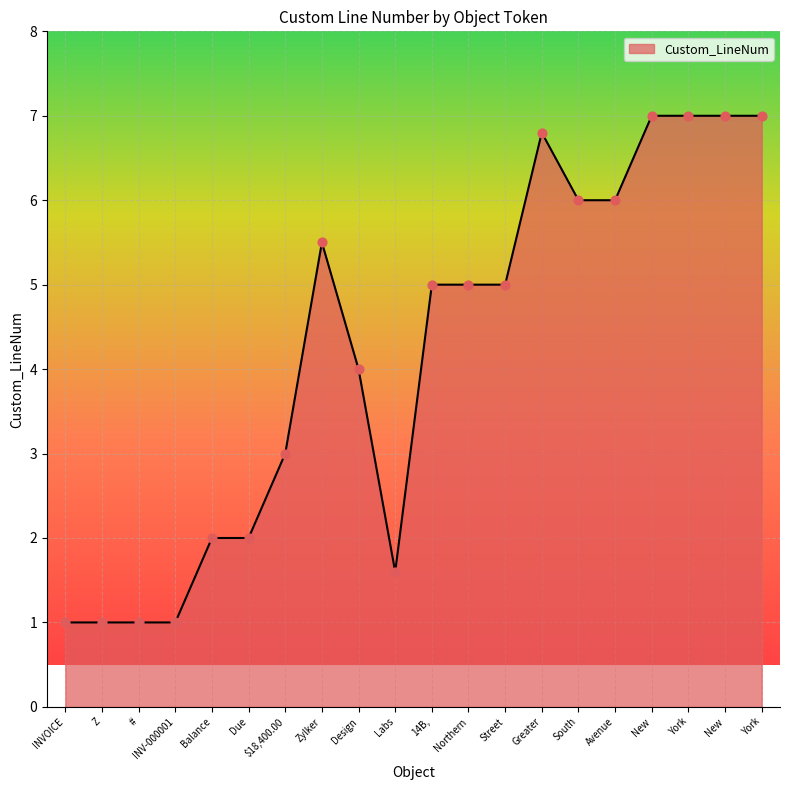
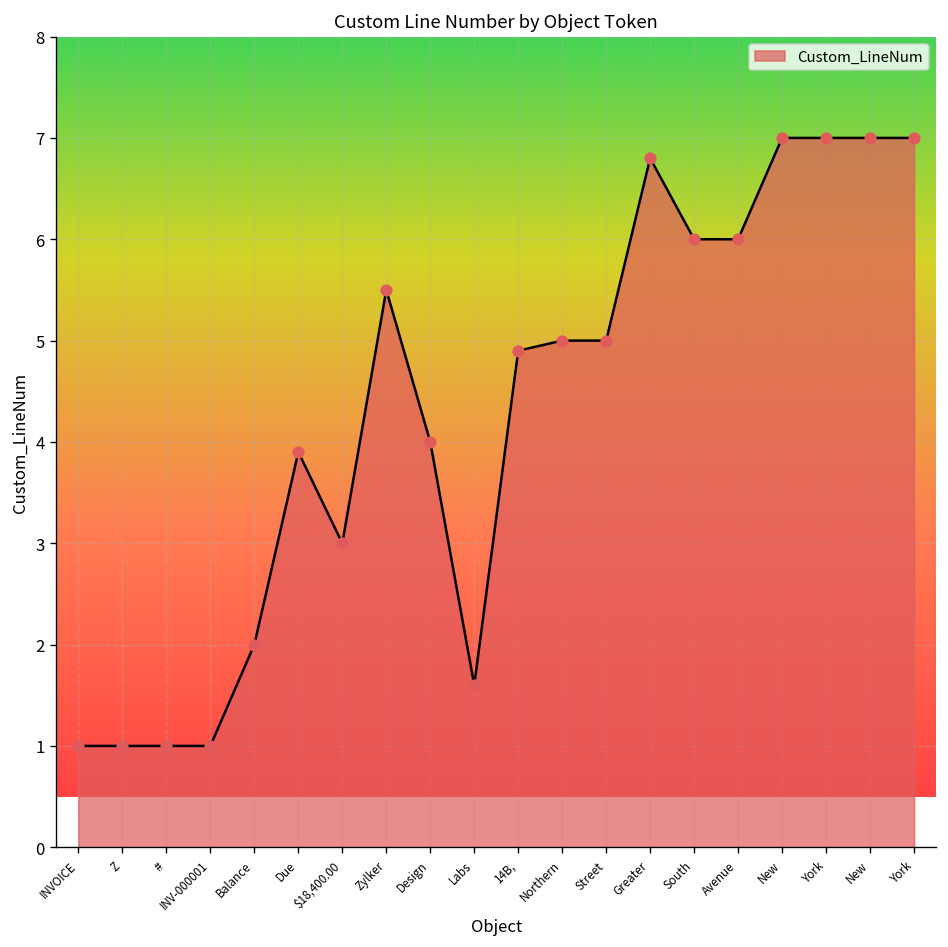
Due: 2.0 -> 3.9
14B,: 5.0 -> 4.9
